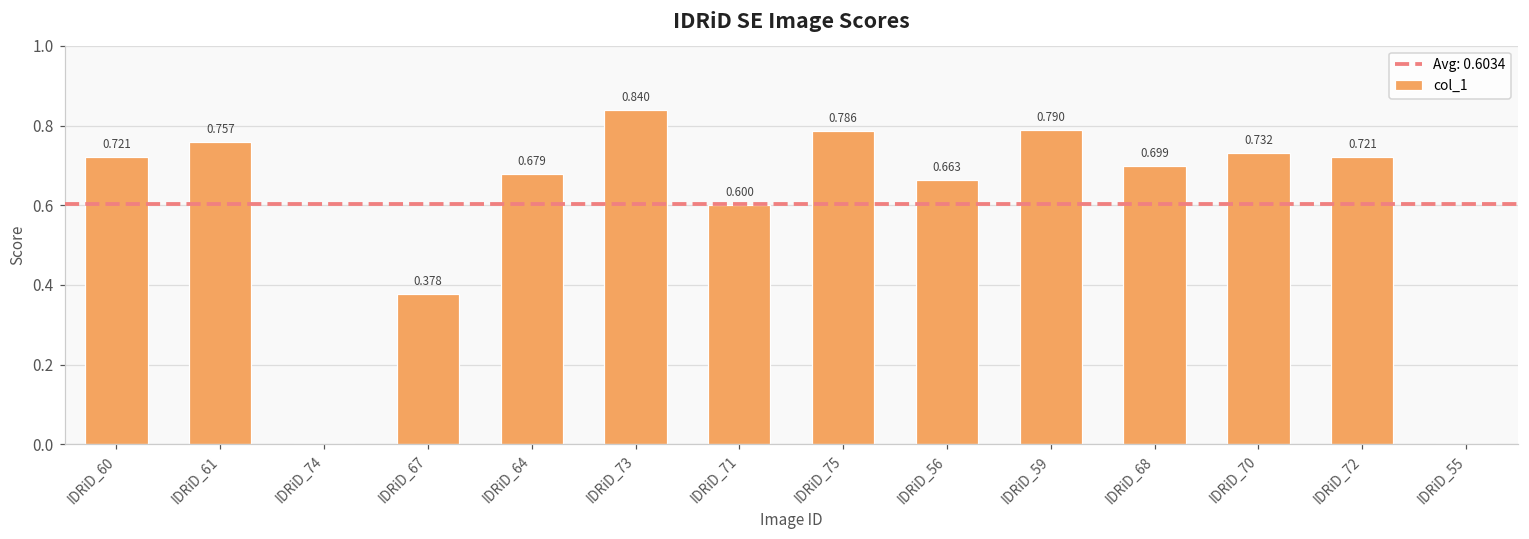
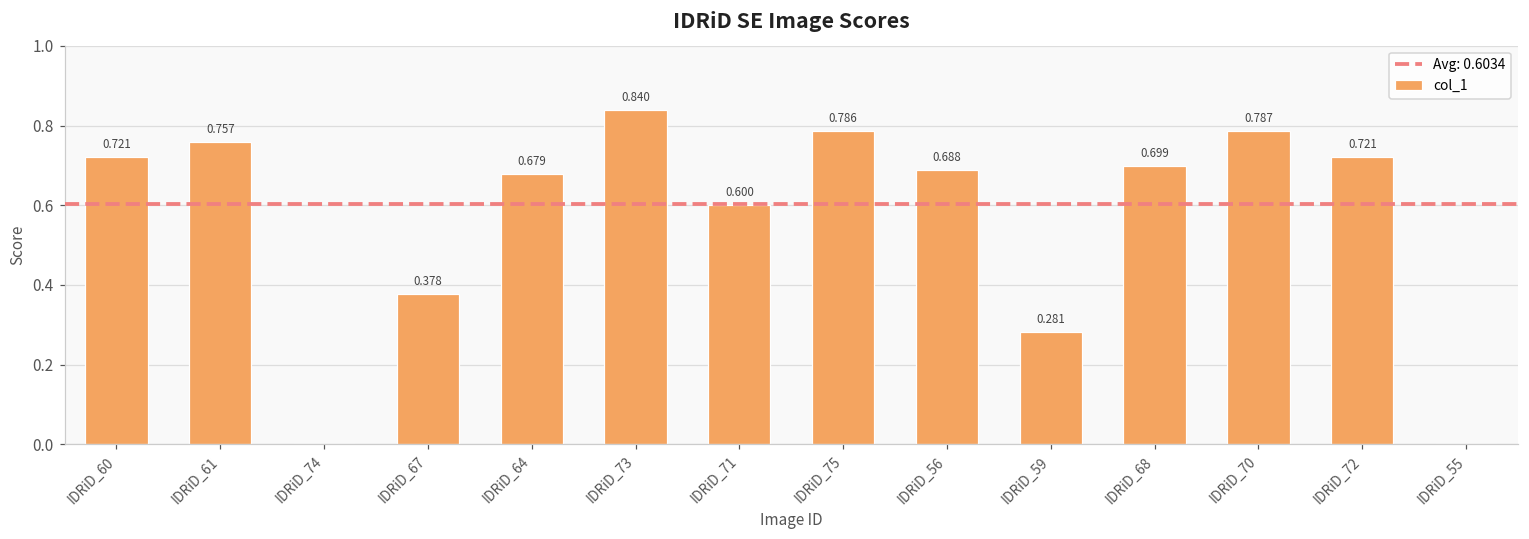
IDRiD_56: 0.663 -> 0.688
IDRiD_59: 0.790 -> 0.281
IDRiD_70: 0.732 -> 0.787
